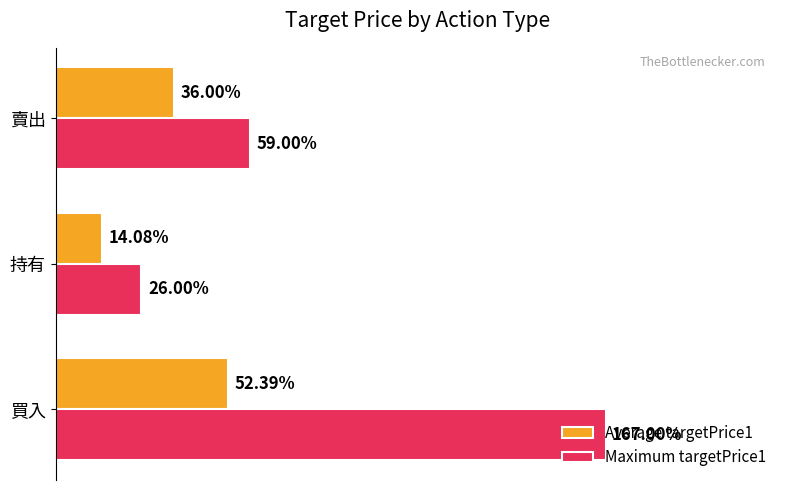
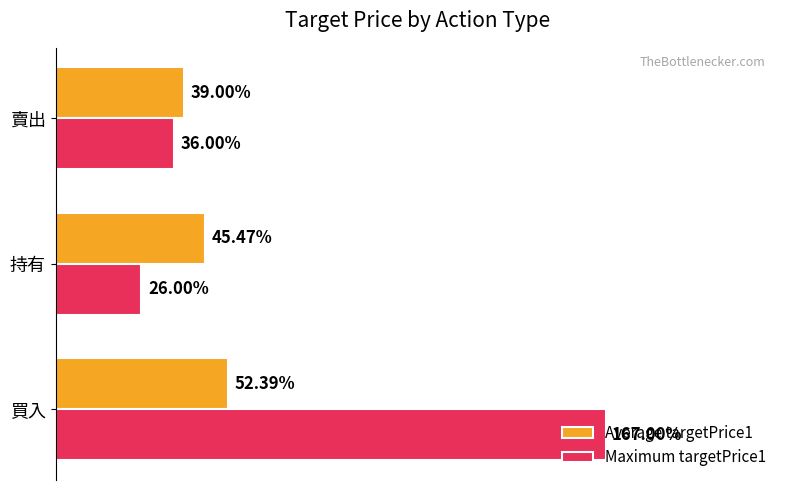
Average targetPrice1, 賣出: 36.00% -> 39.00%
Maximum targetPrice1, 賣出: 59.00% -> 36.00%
Average targetPrice1, 持有: 14.08% -> 45.47%
